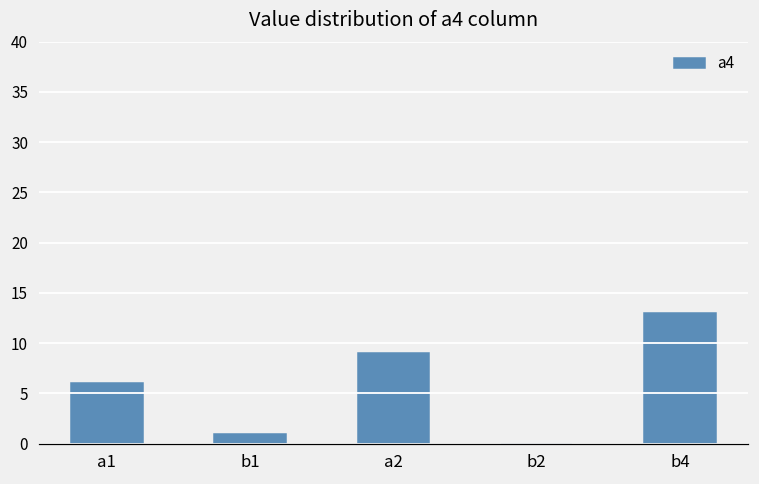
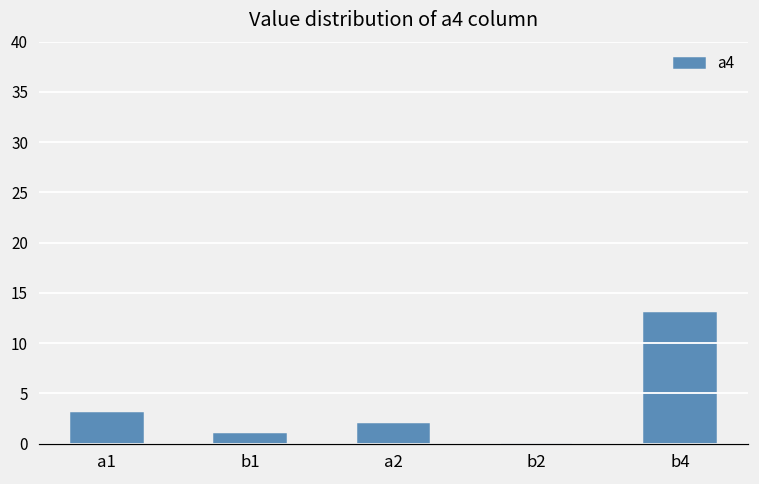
a1: 6 -> 3
a2: 9 -> 2
